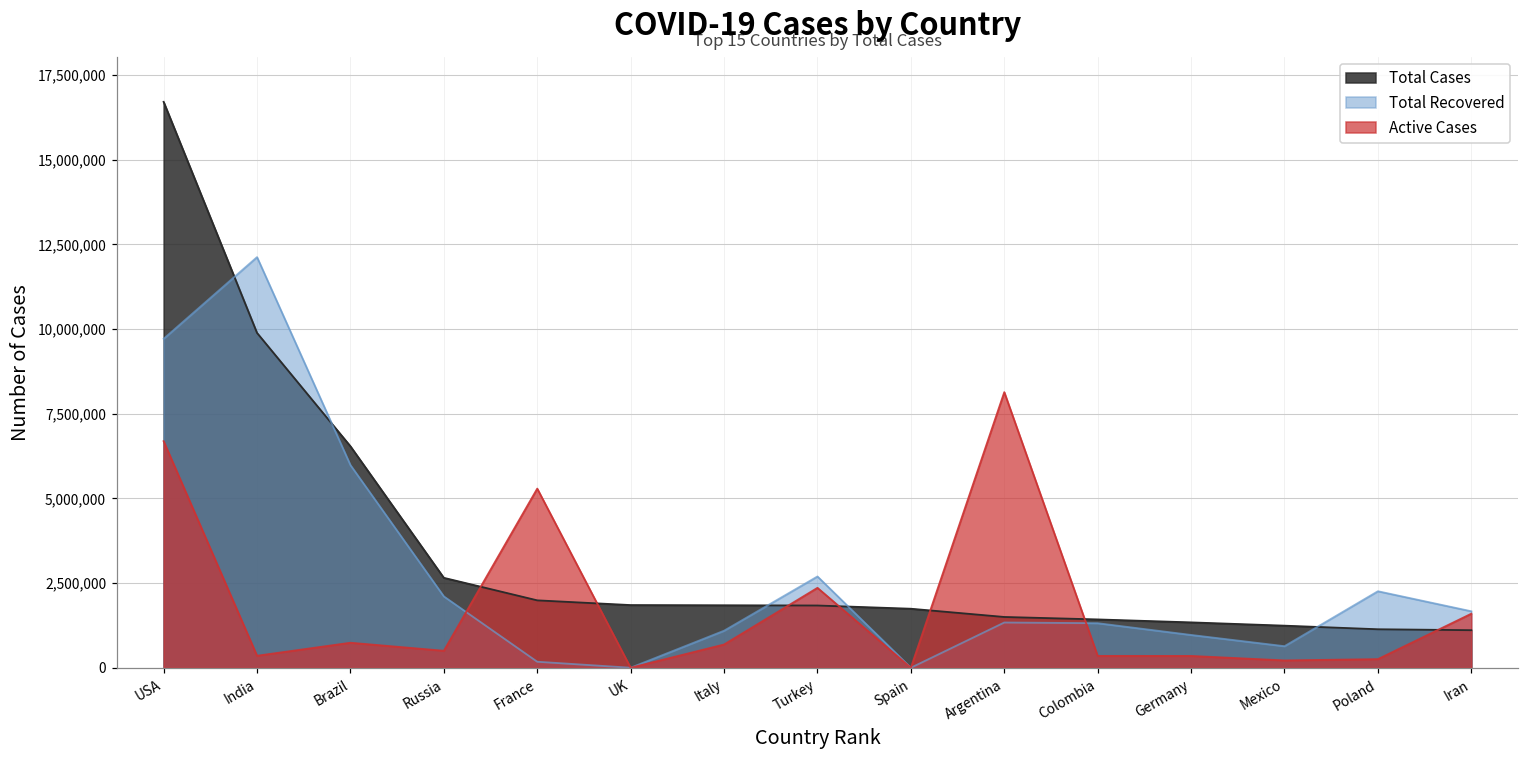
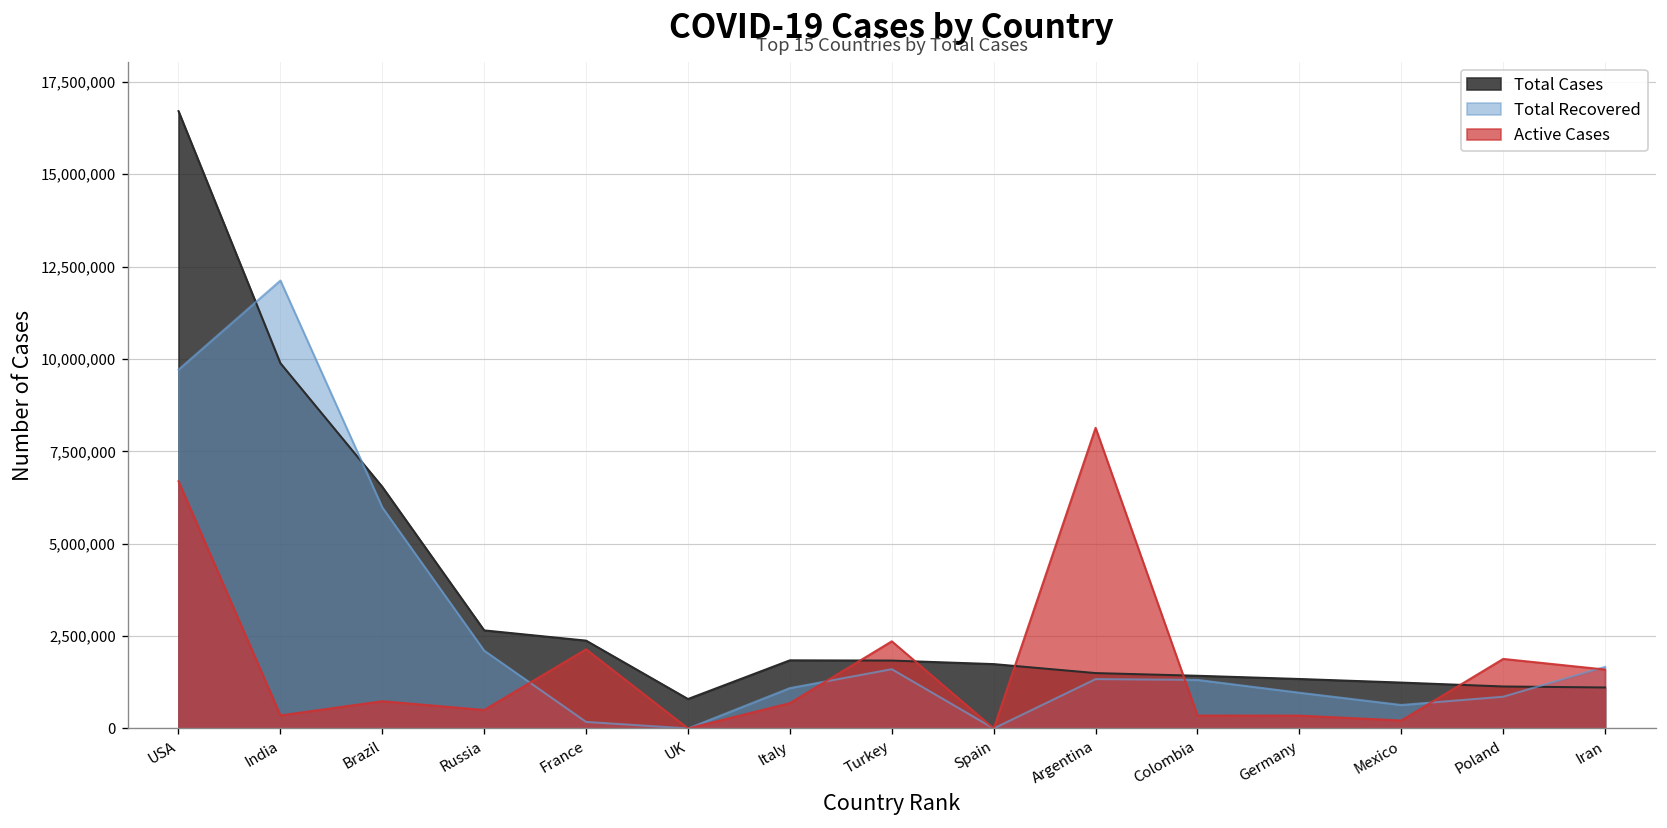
Total Cases, France: 2,000,000 -> 2,400,000
Active Cases, France: 5,300,000 -> 2,100,000
Total Cases, UK: 1,800,000 -> 800,000
Total Recovered, Turkey: 2,700,000 -> 1,600,000
Total Recovered, Poland: 2,300,000 -> 900,000
Active Cases, Poland: 300,000 -> 1,900,000
